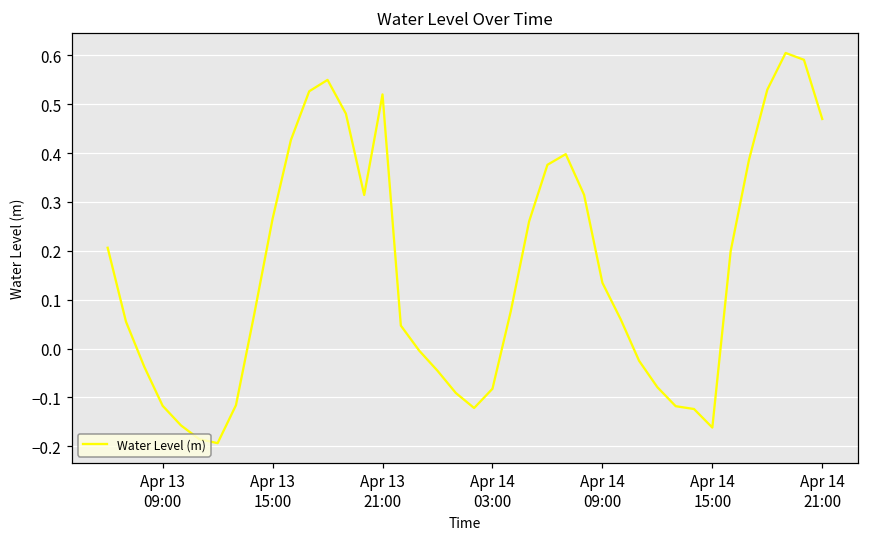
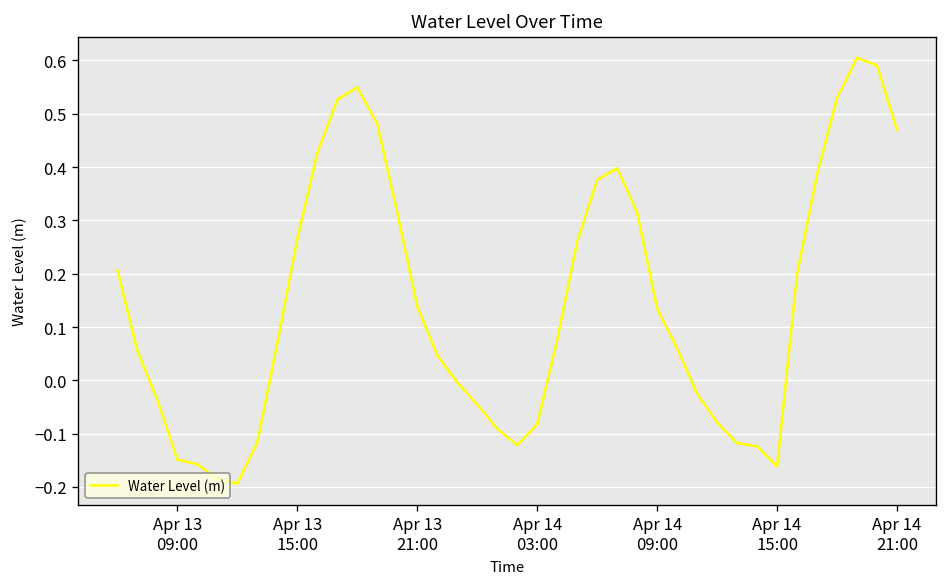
Apr 13 09:00: -0.12 -> -0.15
Apr 13 21:00: 0.52 -> 0.14
